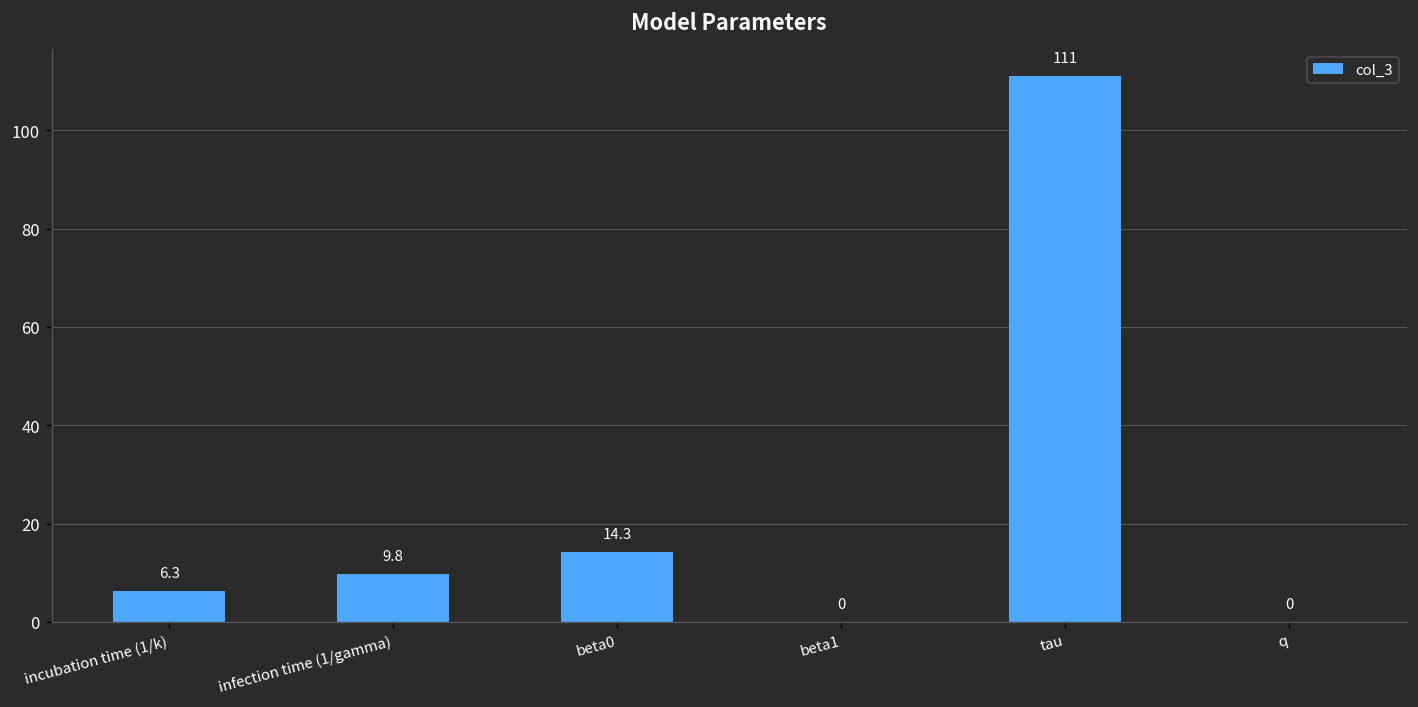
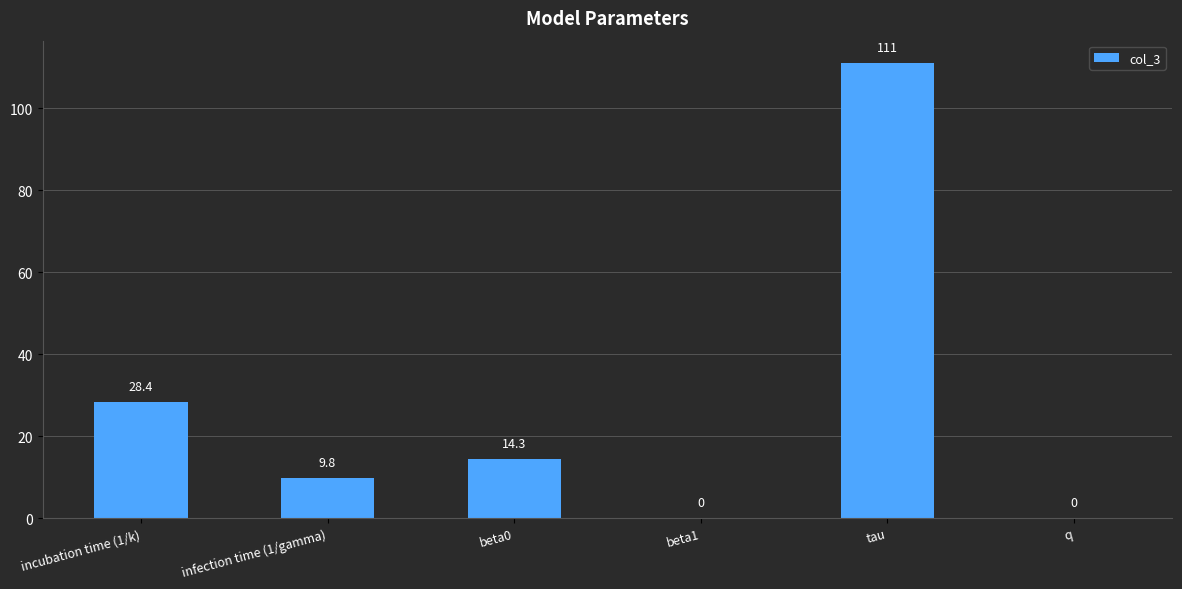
incubation time (1/k): 6.3 -> 28.4
